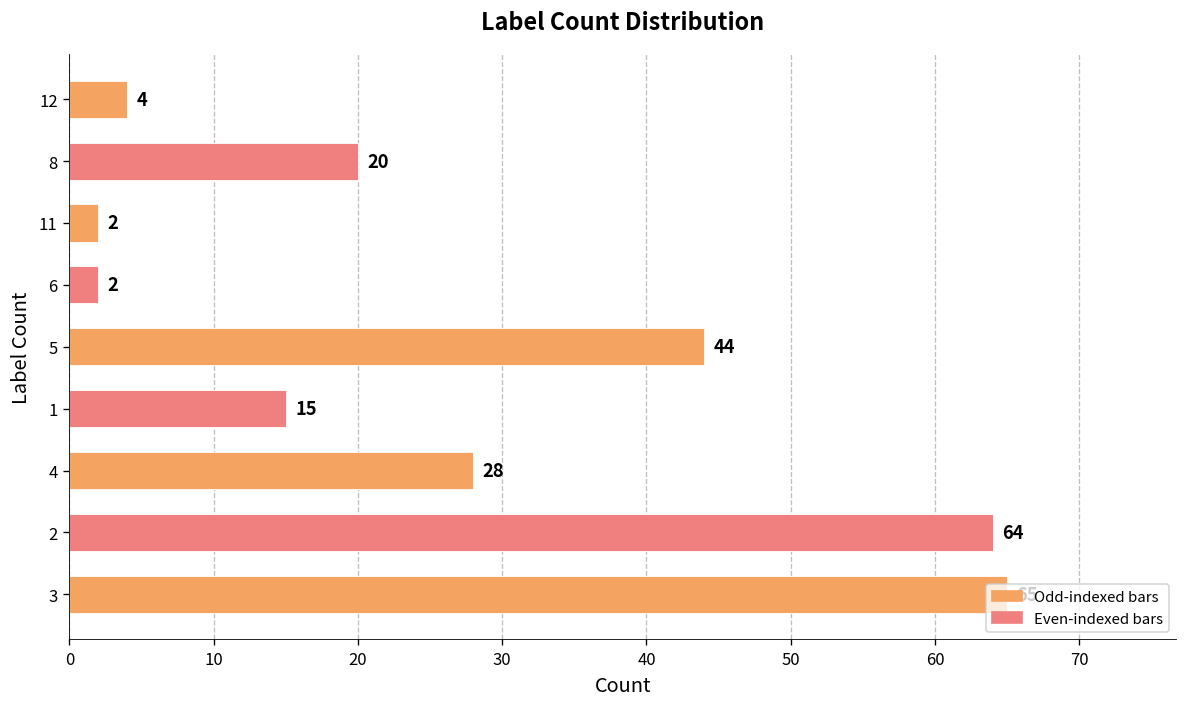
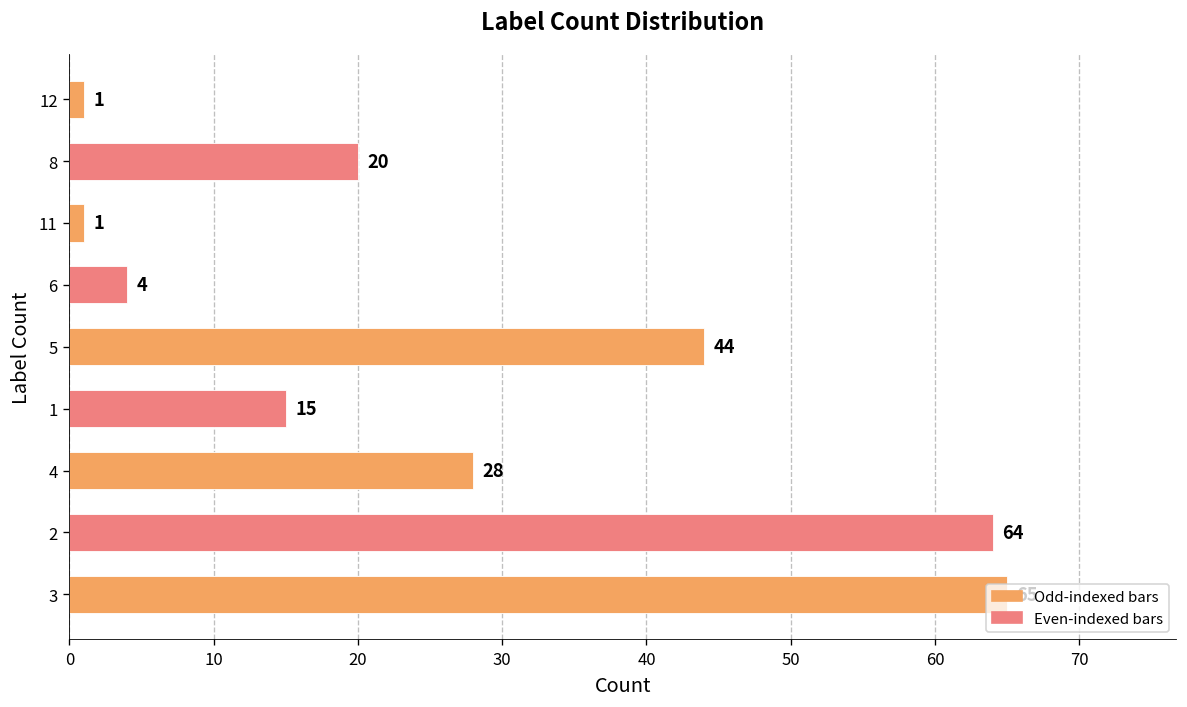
12: 4 -> 1
11: 2 -> 1
6: 2 -> 4
